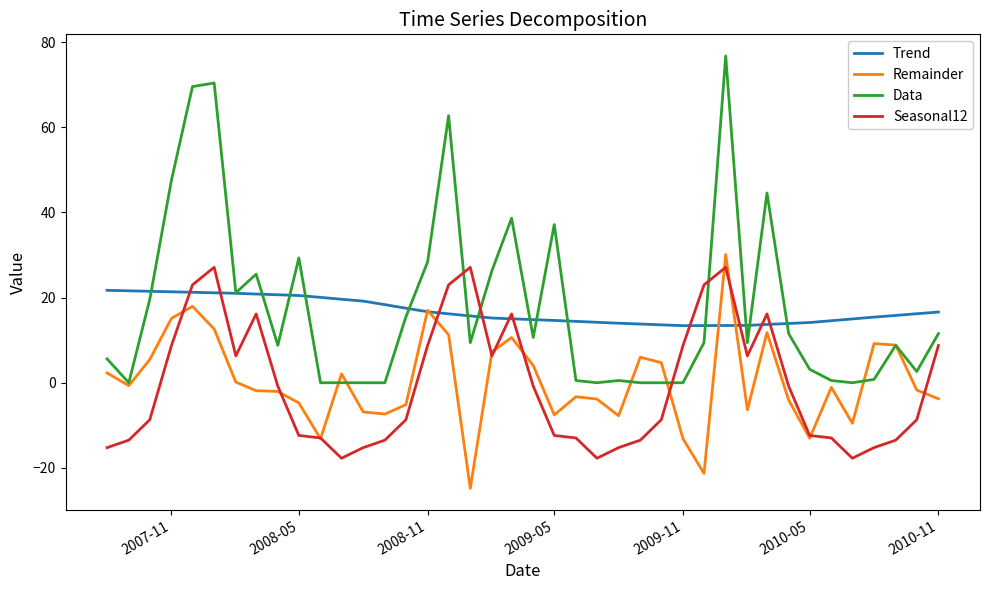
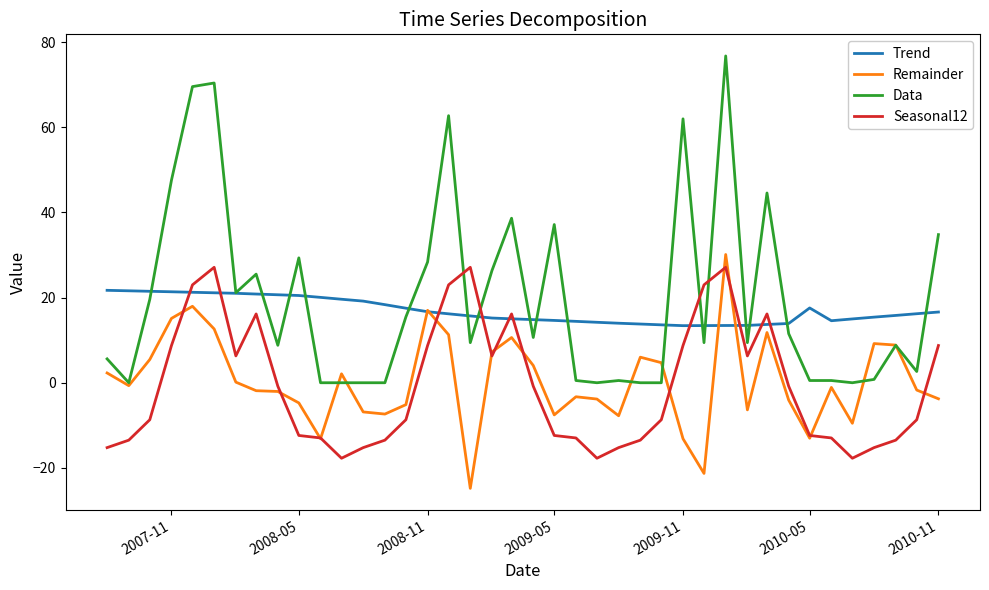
Data, 2009-11: 0 -> 62
Trend, 2010-05: 14 -> 18
Data, 2010-05: 3 -> 1
Data, 2010-11: 12 -> 35
